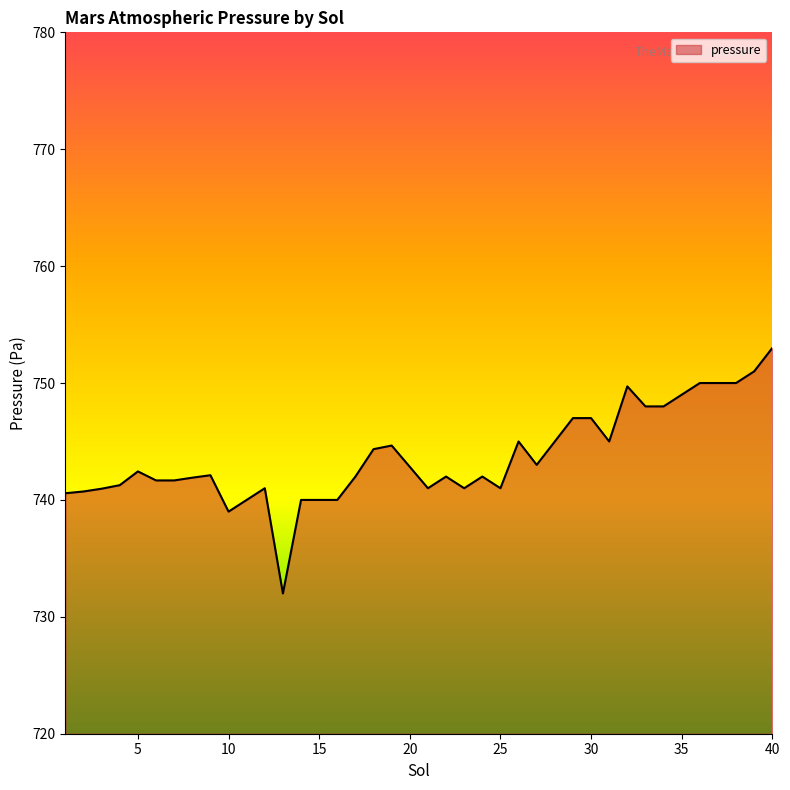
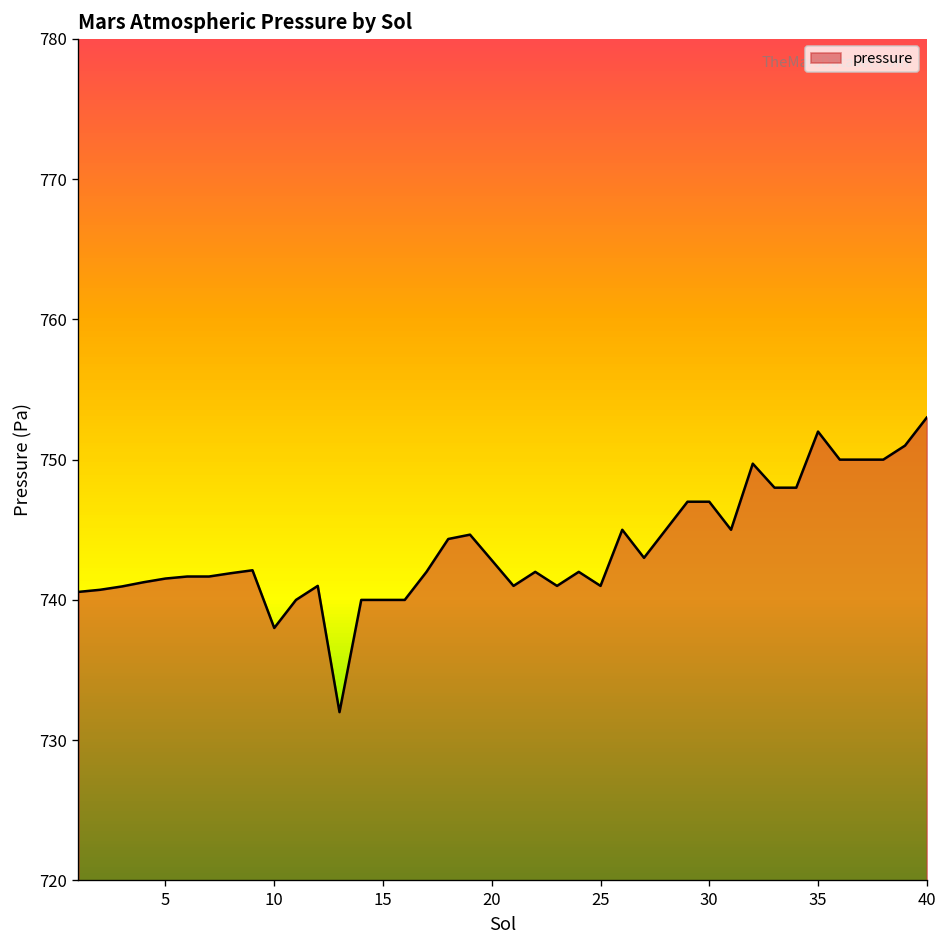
5: 742.4 -> 741.5
10: 739 -> 738
35: 749 -> 752
